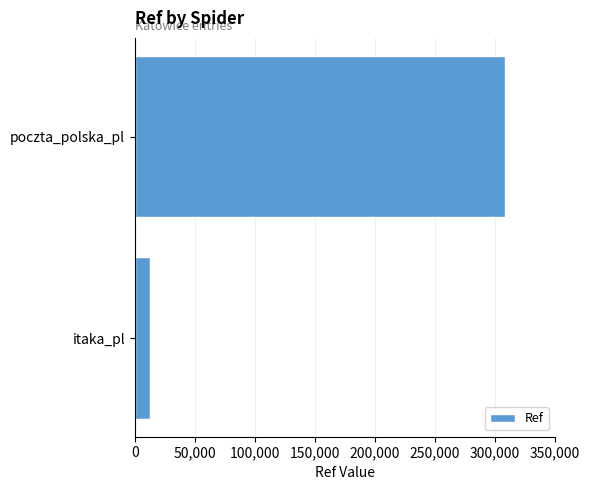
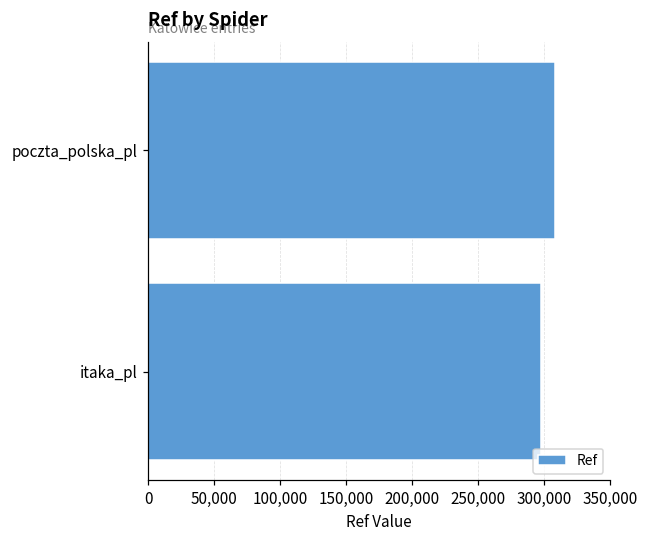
itaka_pl: 13,000 -> 297,000
